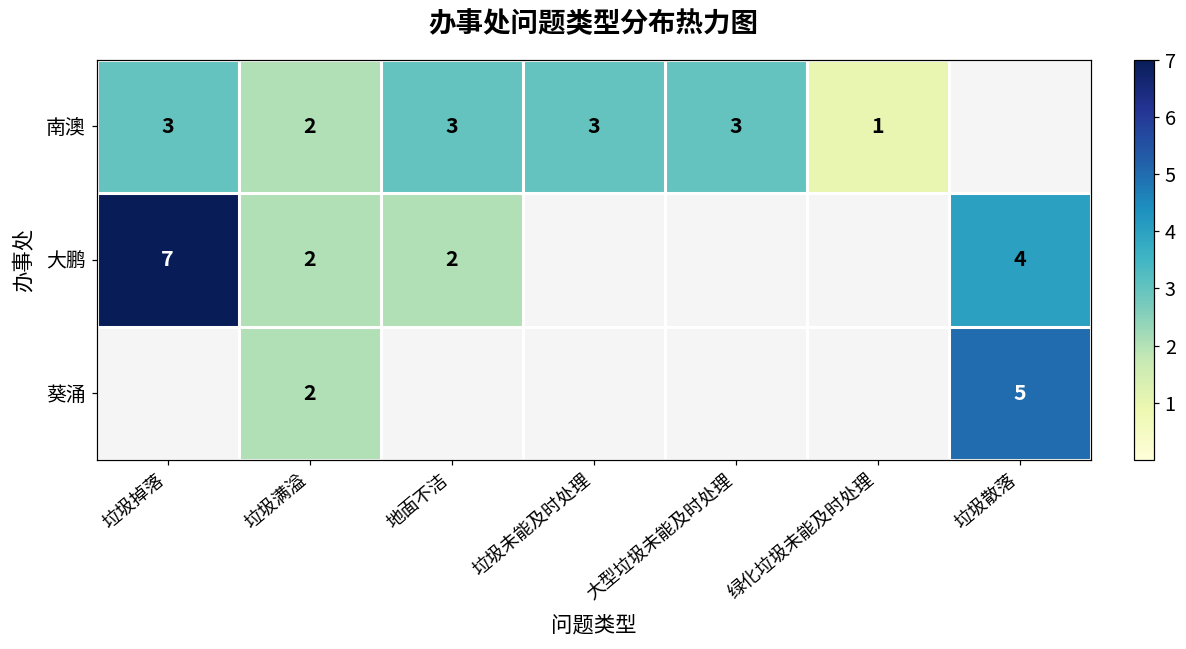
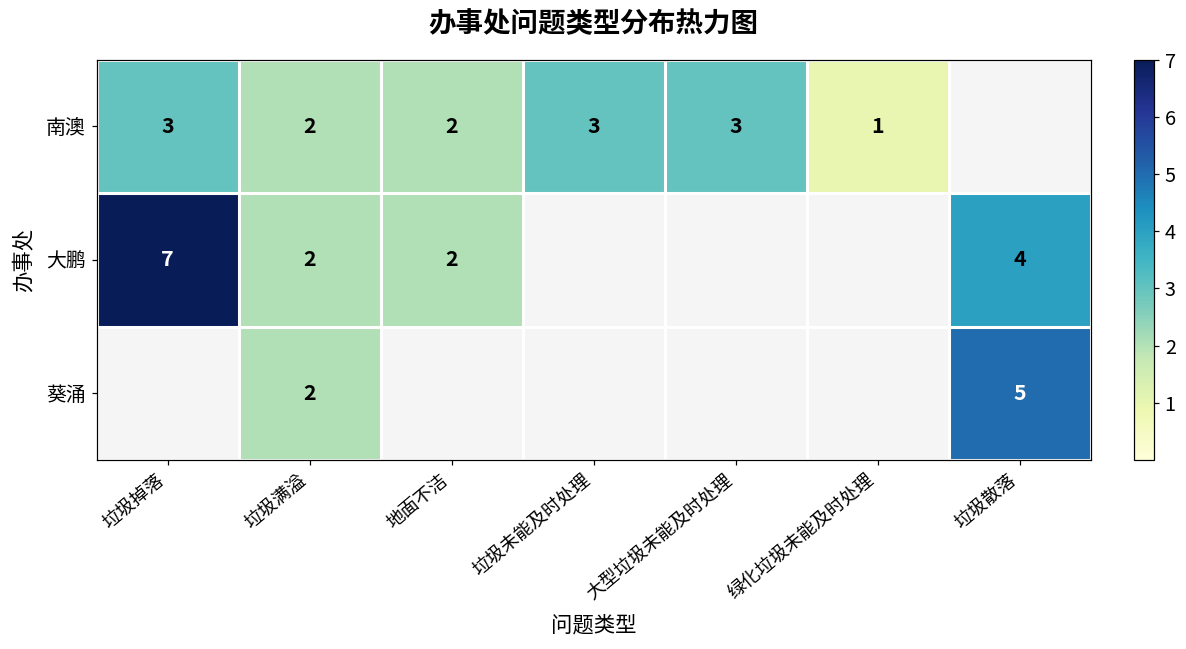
南澳, 地面不洁: 3 -> 2
